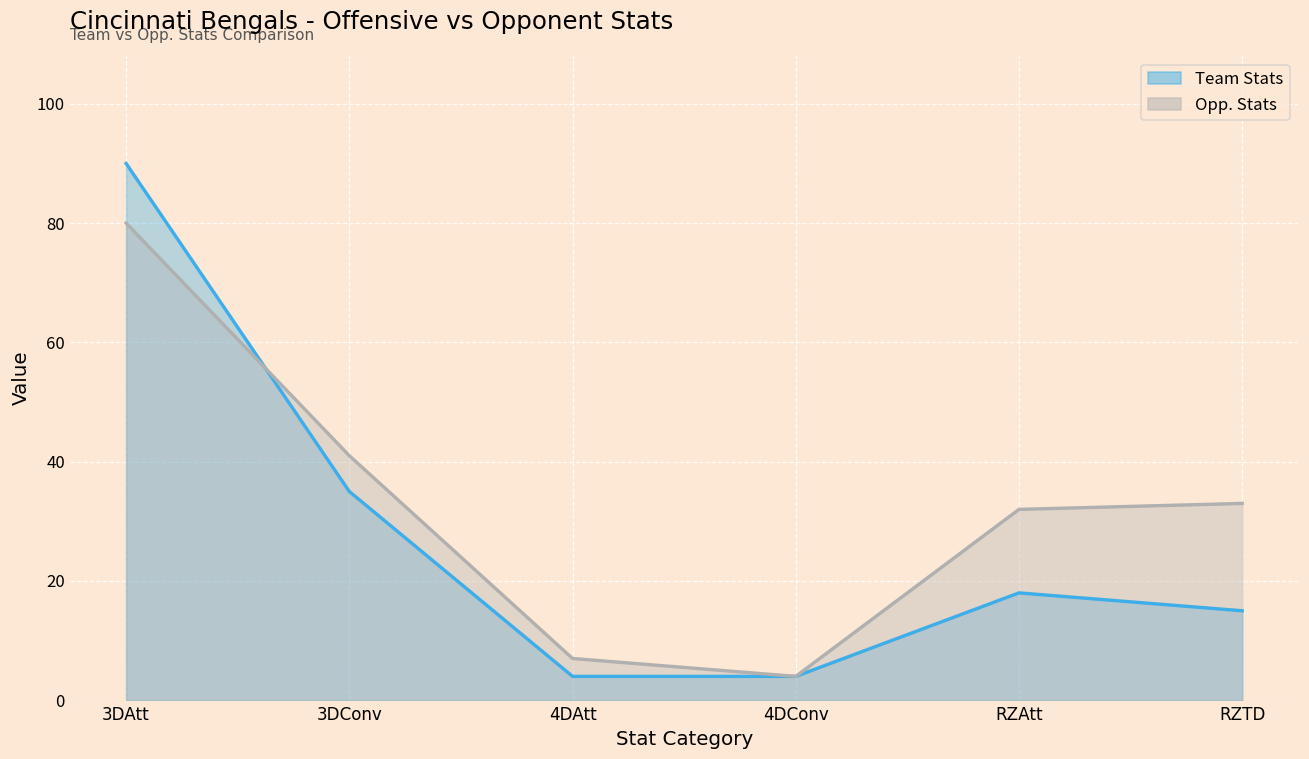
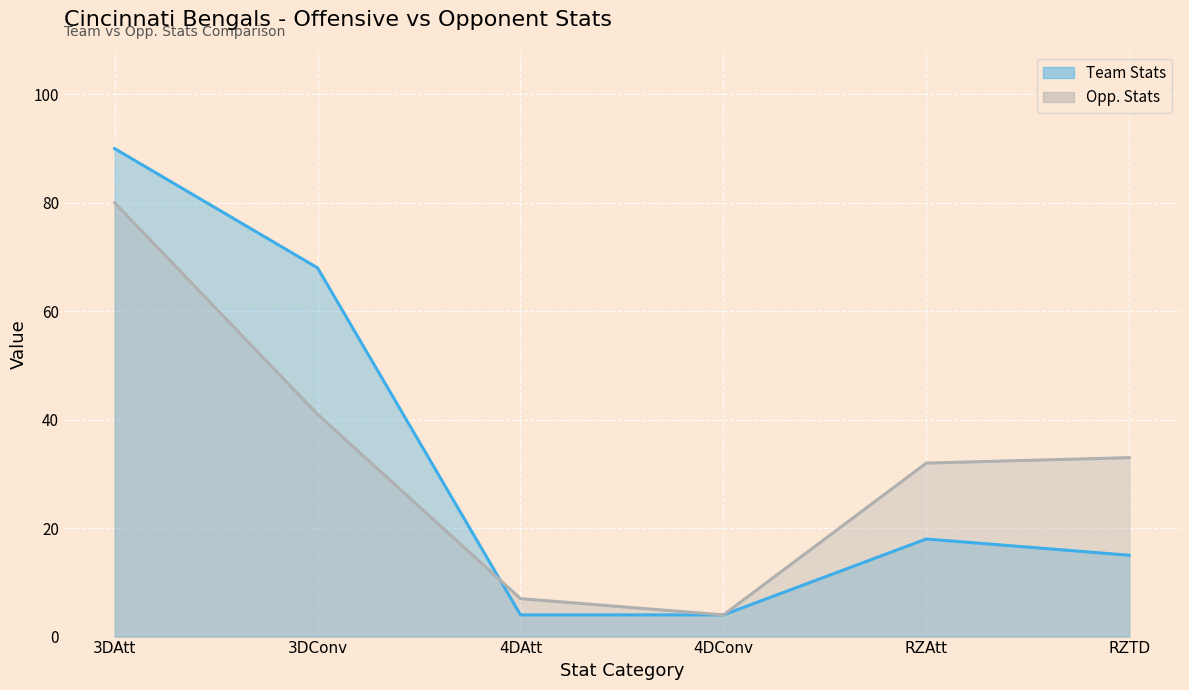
Team Stats, 3DConv: 35 -> 68
